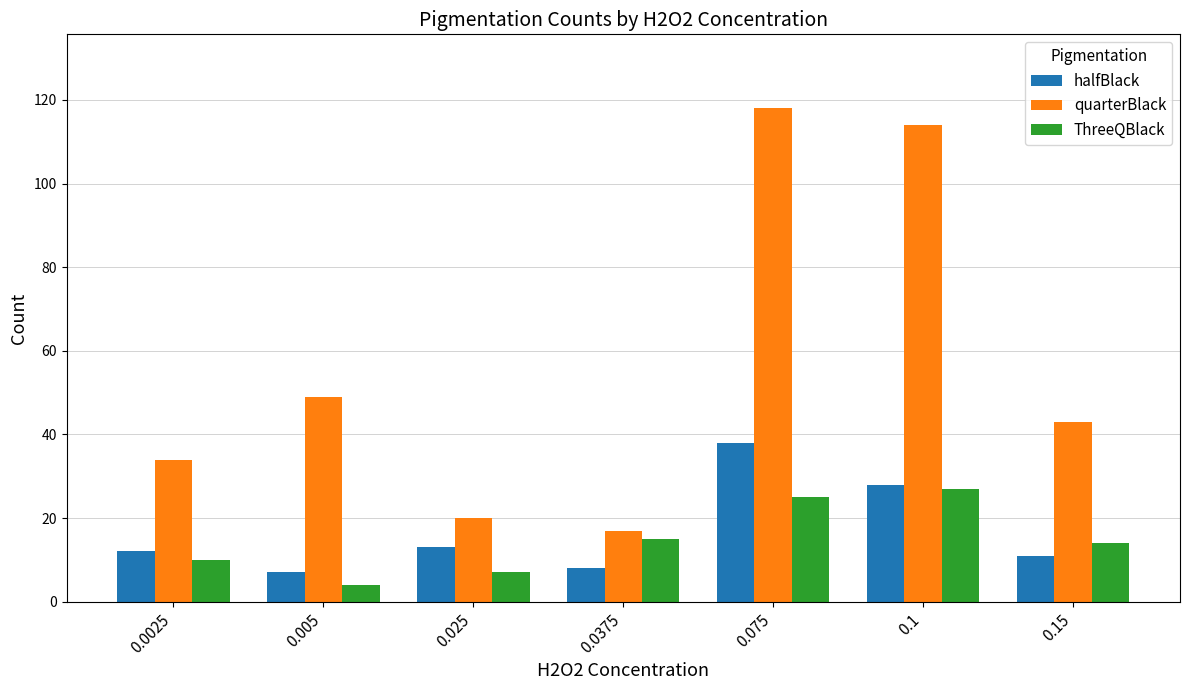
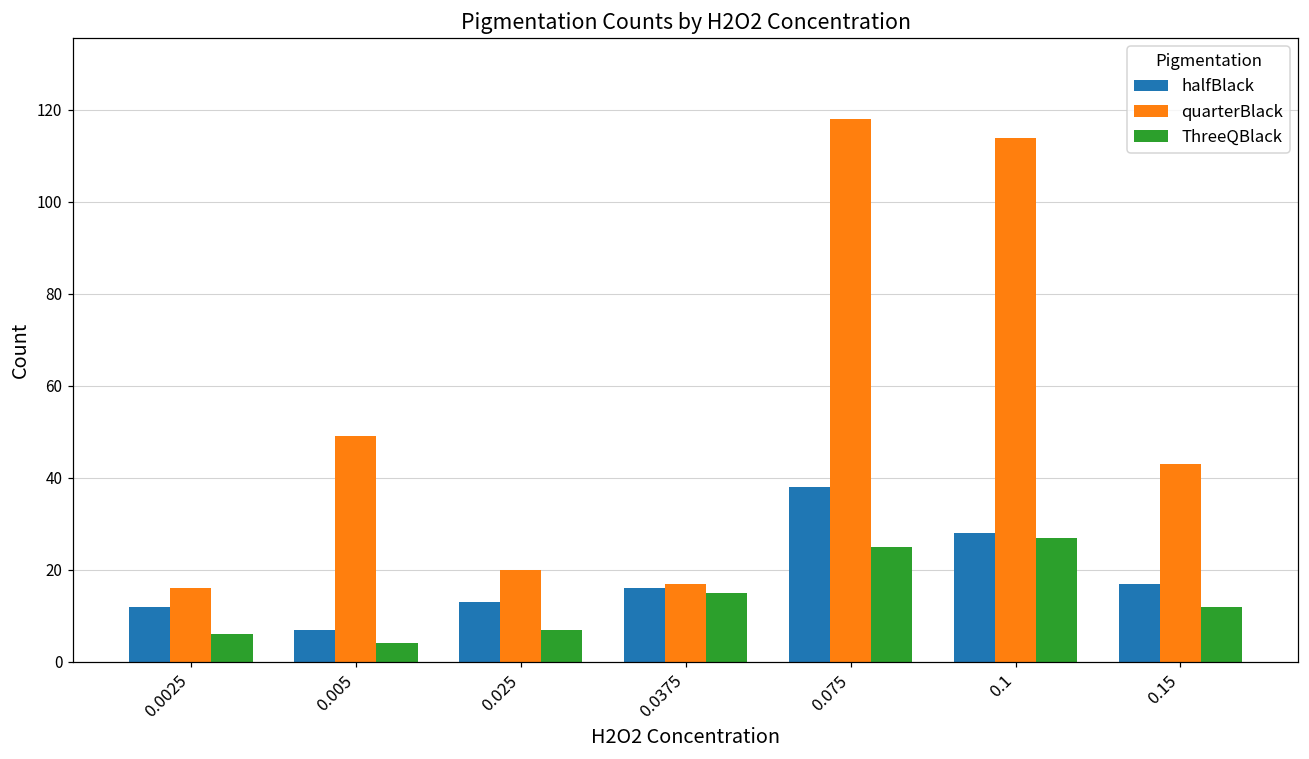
quarterBlack, 0.0025: 34 -> 16
ThreeQBlack, 0.0025: 10 -> 6
halfBlack, 0.0375: 8 -> 16
halfBlack, 0.15: 11 -> 17
ThreeQBlack, 0.15: 14 -> 12
